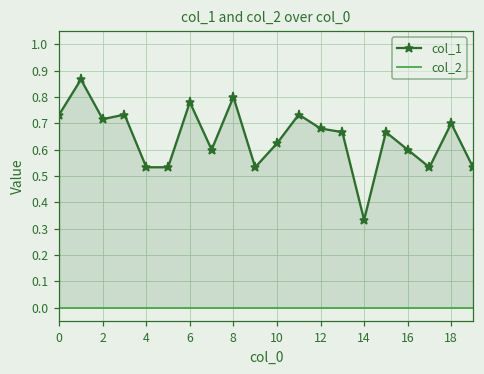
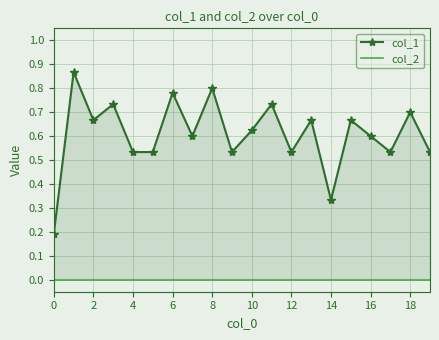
col_1, 0: 0.73 -> 0.19
col_1, 2: 0.72 -> 0.67
col_1, 12: 0.68 -> 0.53
